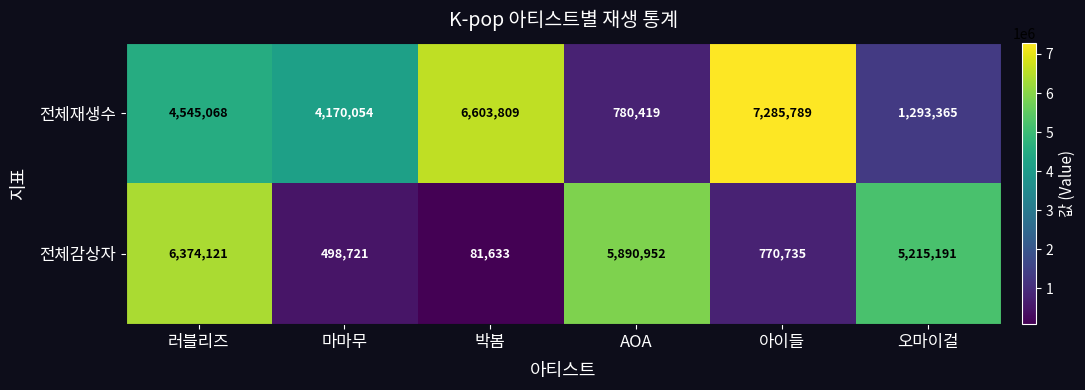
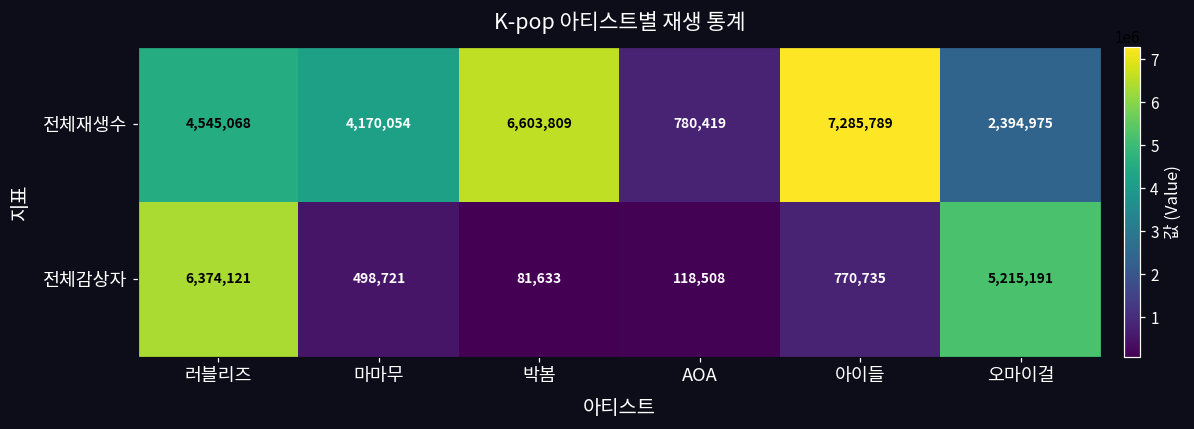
전체재생수, 오마이걸: 1,293,365 -> 2,394,975
전체감상자, AOA: 5,890,952 -> 118,508
